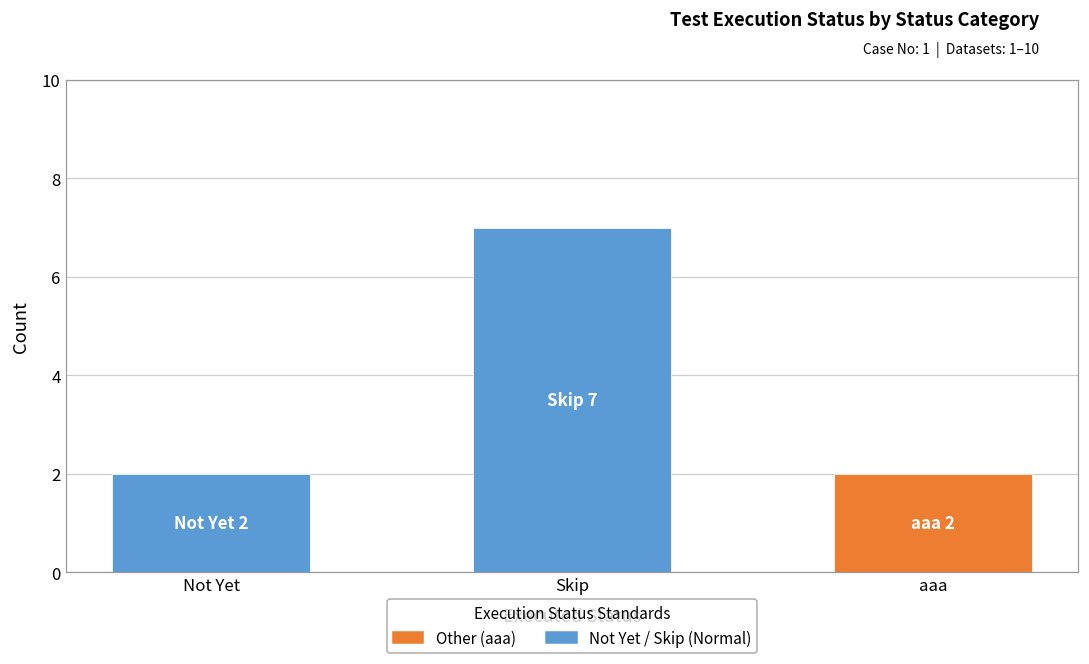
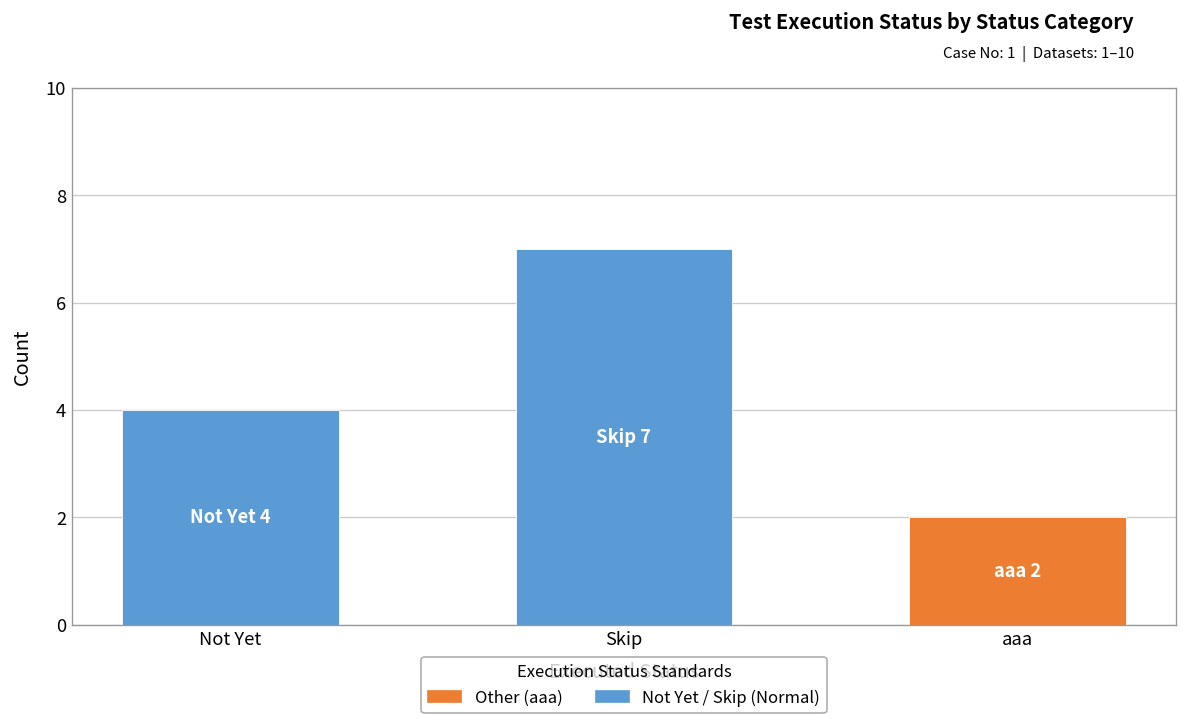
Not Yet: 2 -> 4
